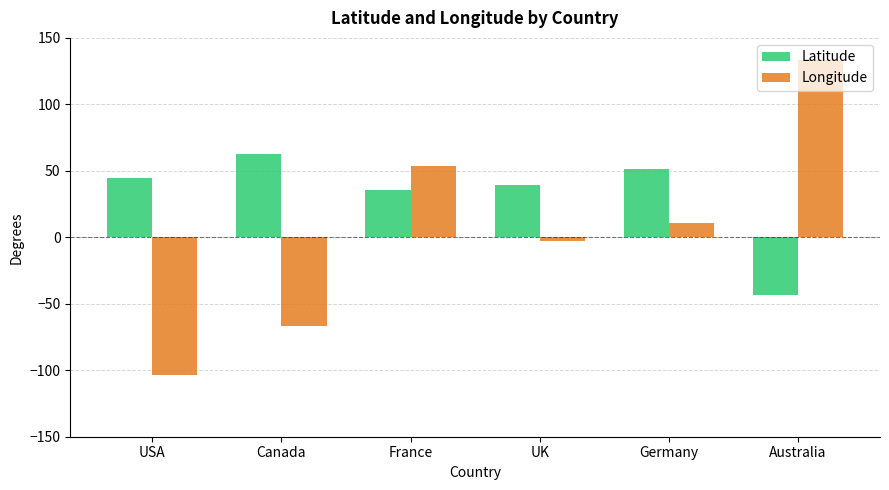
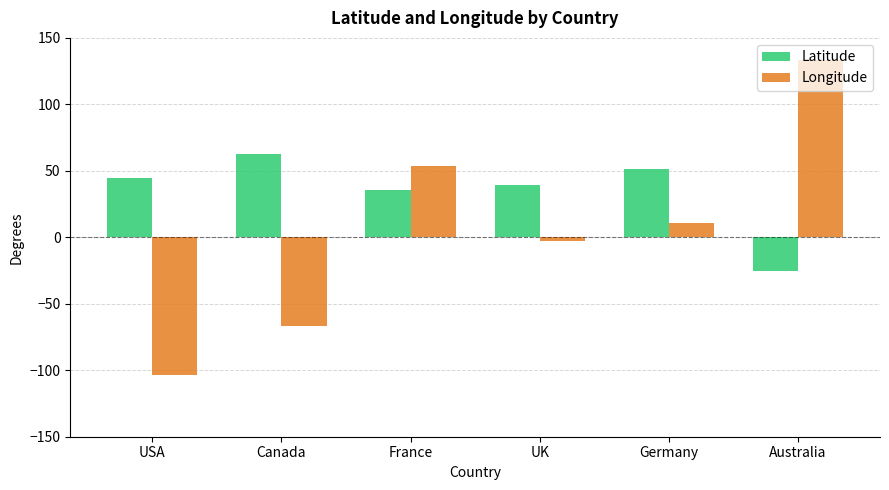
Latitude, Australia: -43 -> -25
